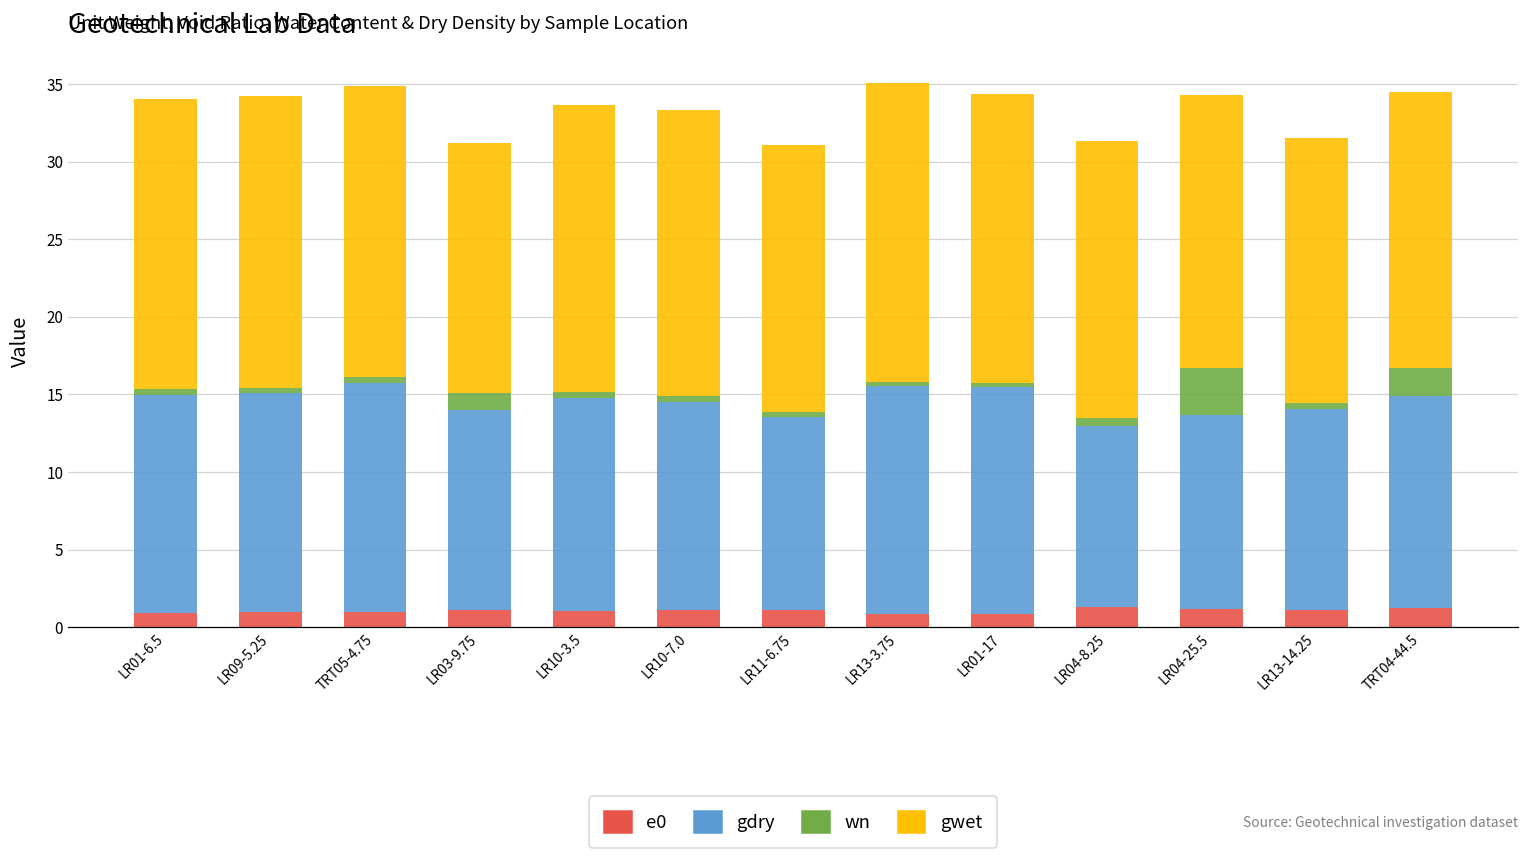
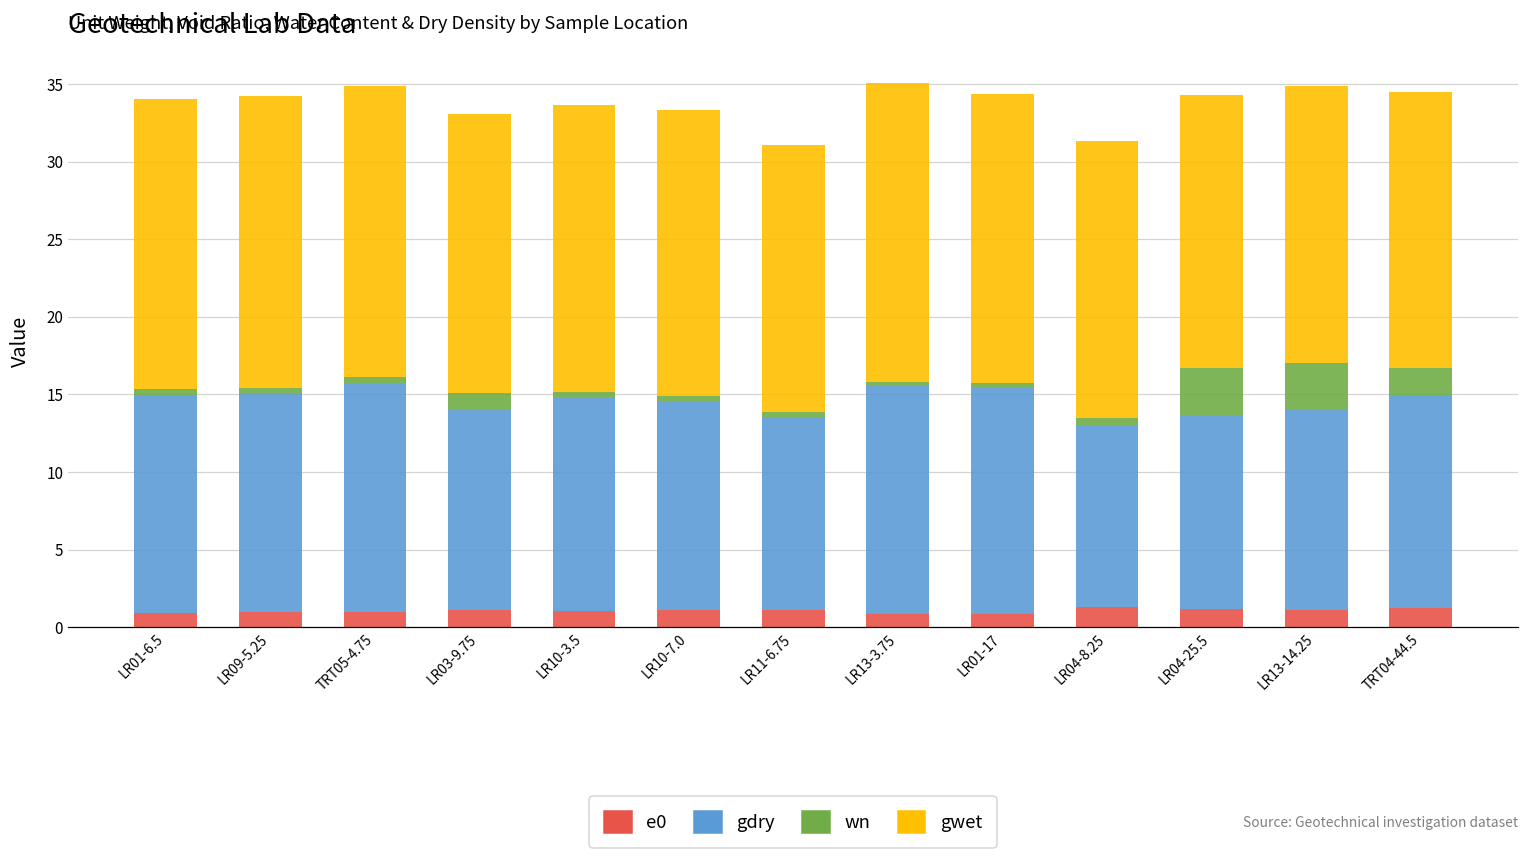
gwet, LR03-9.75: 16.1 -> 18.0
wn, LR13-14.25: 0.4 -> 3.0
gwet, LR13-14.25: 17.1 -> 17.9
